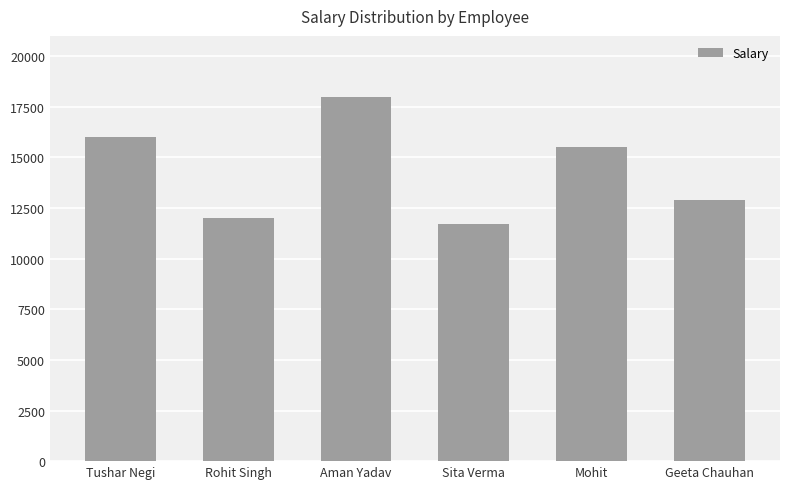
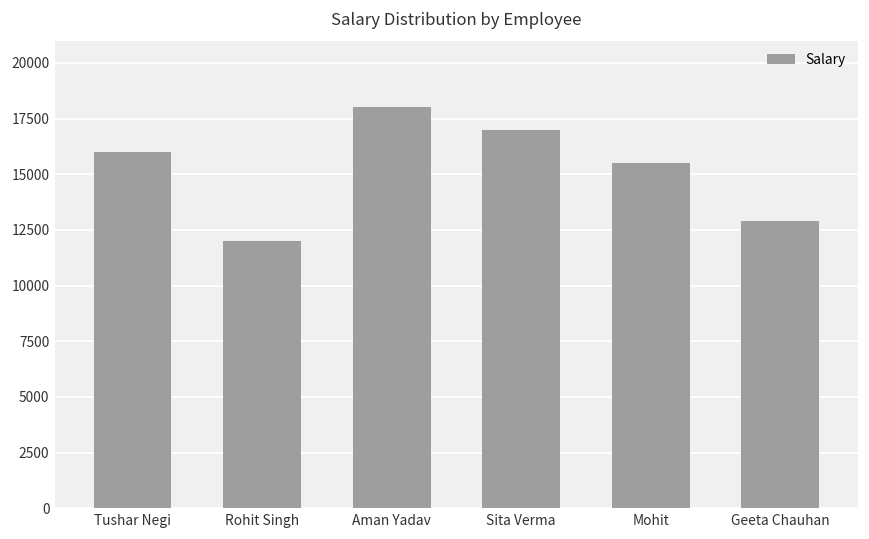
Sita Verma: 11700 -> 17000
